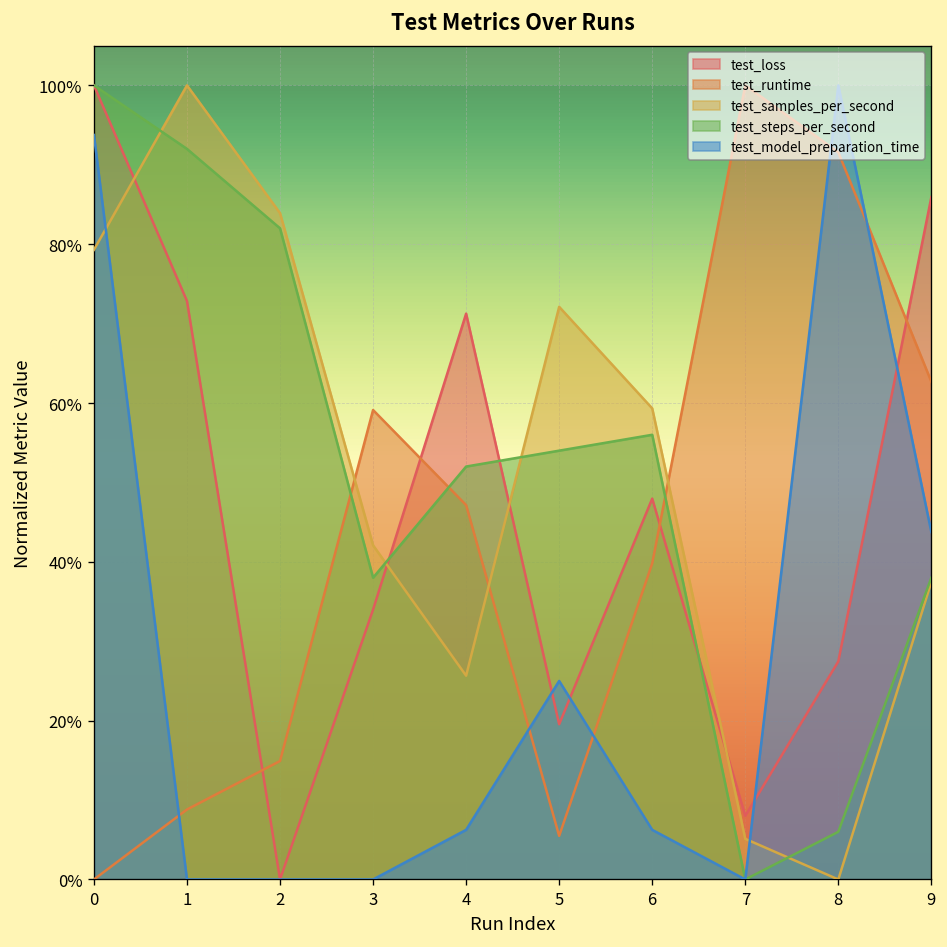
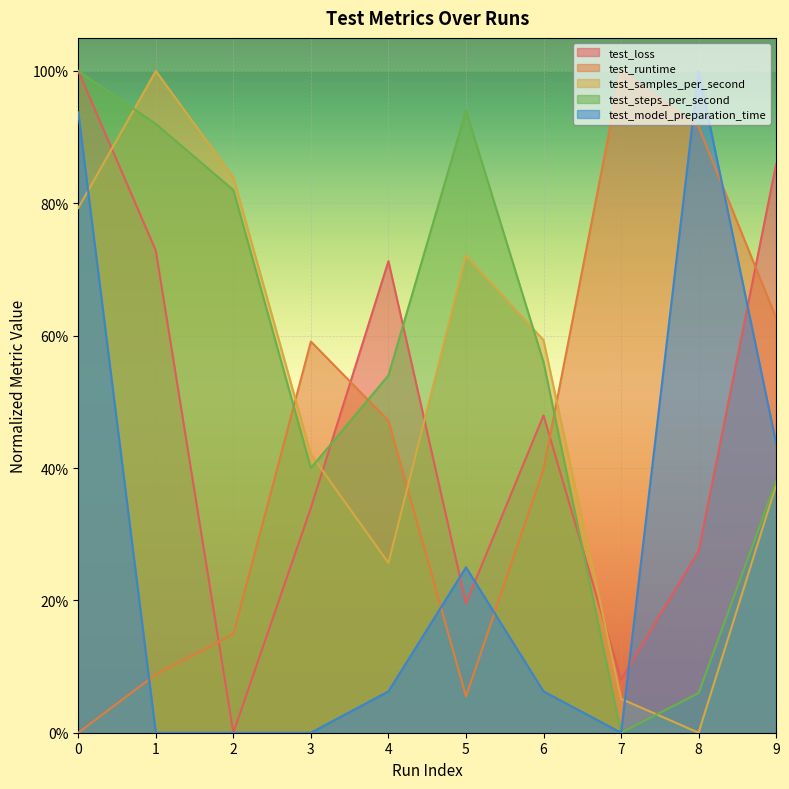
test_steps_per_second, 3: 38% -> 40%
test_steps_per_second, 4: 52% -> 54%
test_steps_per_second, 5: 54% -> 94%
